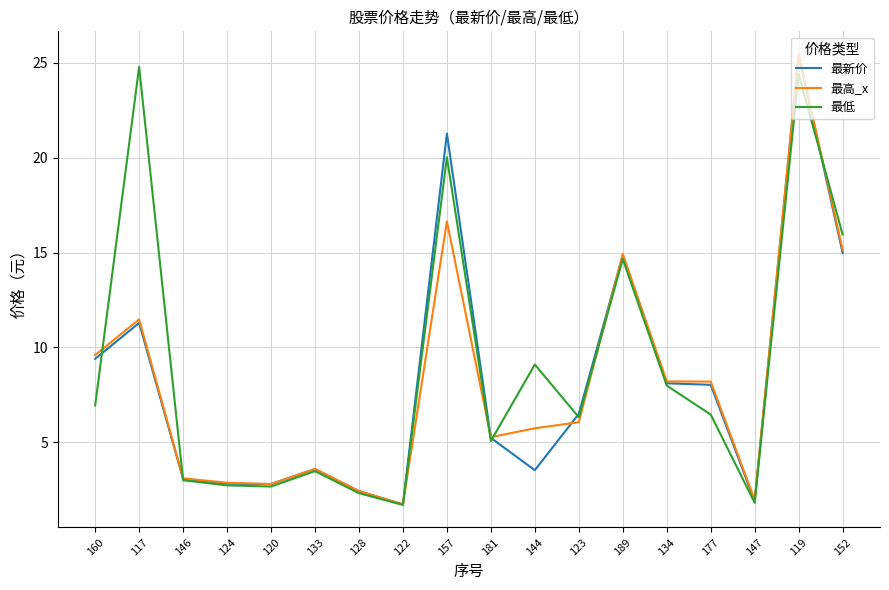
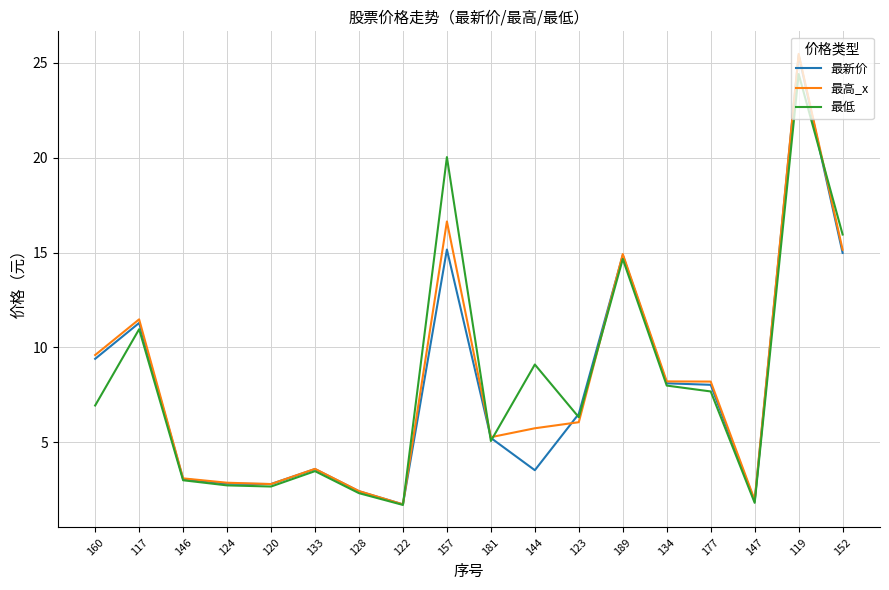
最低, 117: 24.8 -> 11.0
最新价, 157: 21.3 -> 15.2
最低, 177: 6.5 -> 7.7
